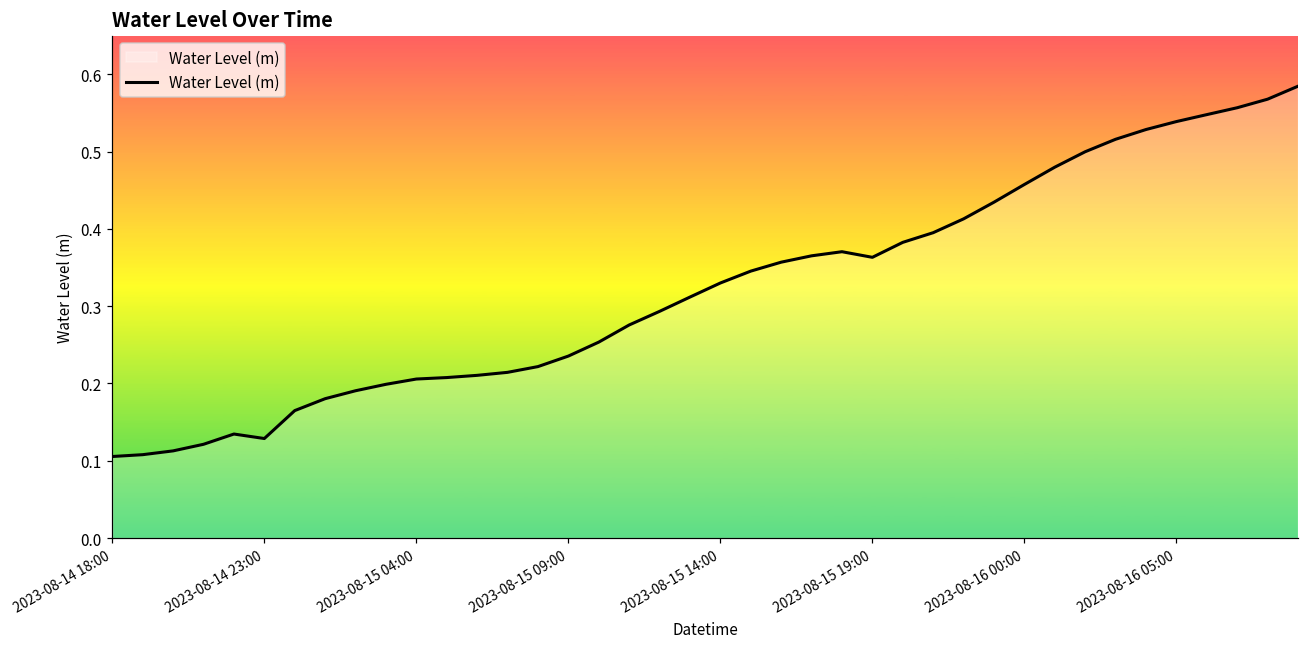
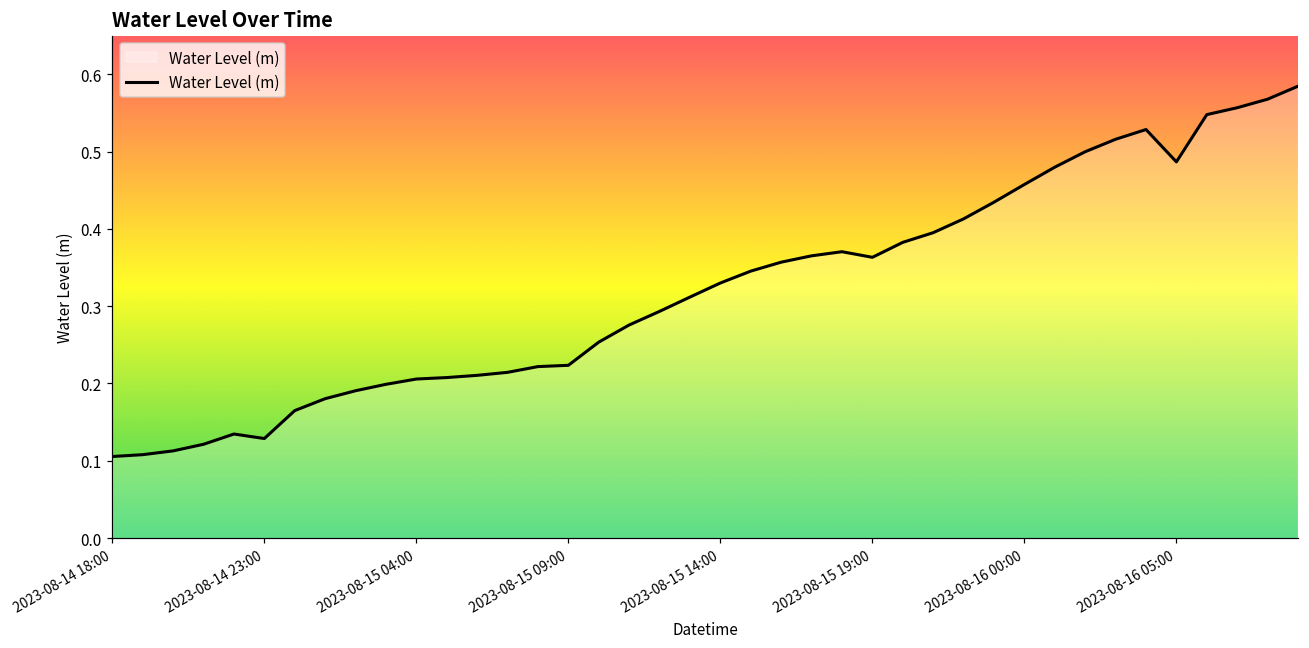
2023-08-15 09:00: 0.24 -> 0.22
2023-08-16 05:00: 0.54 -> 0.49
